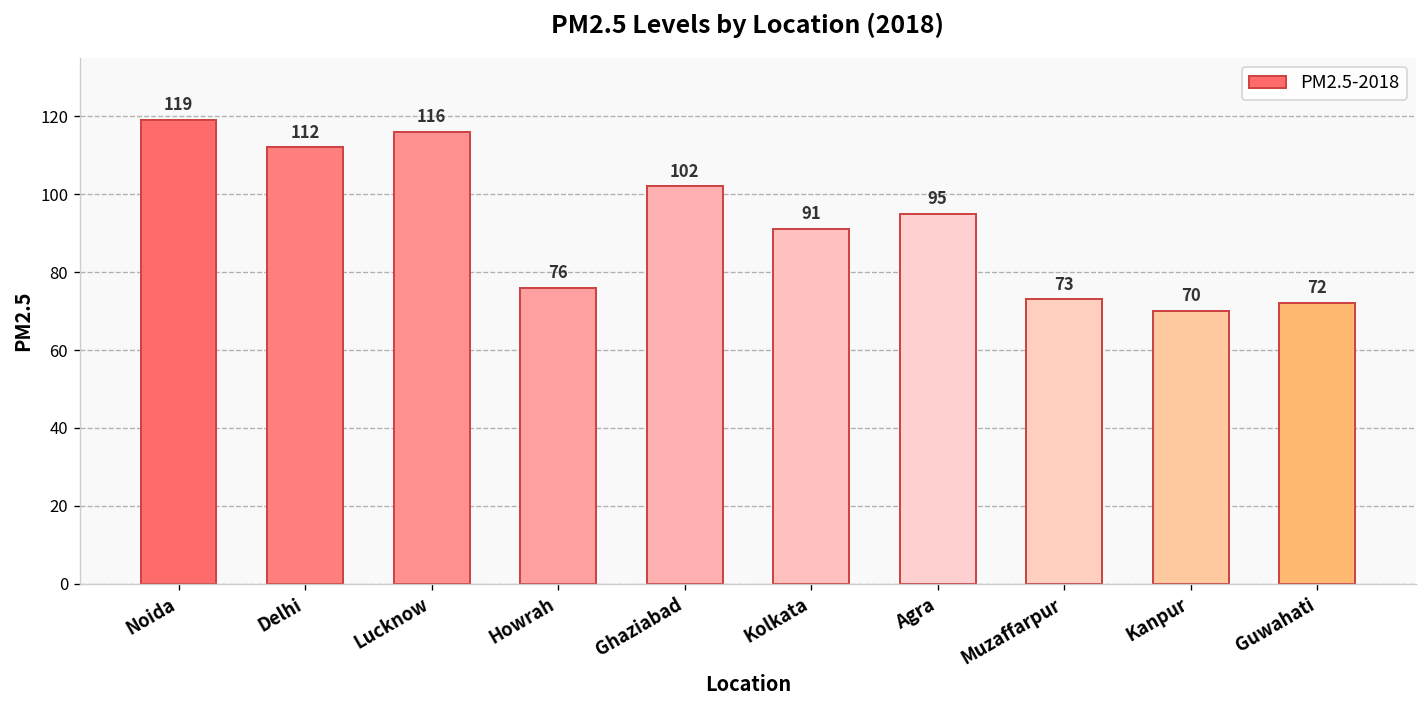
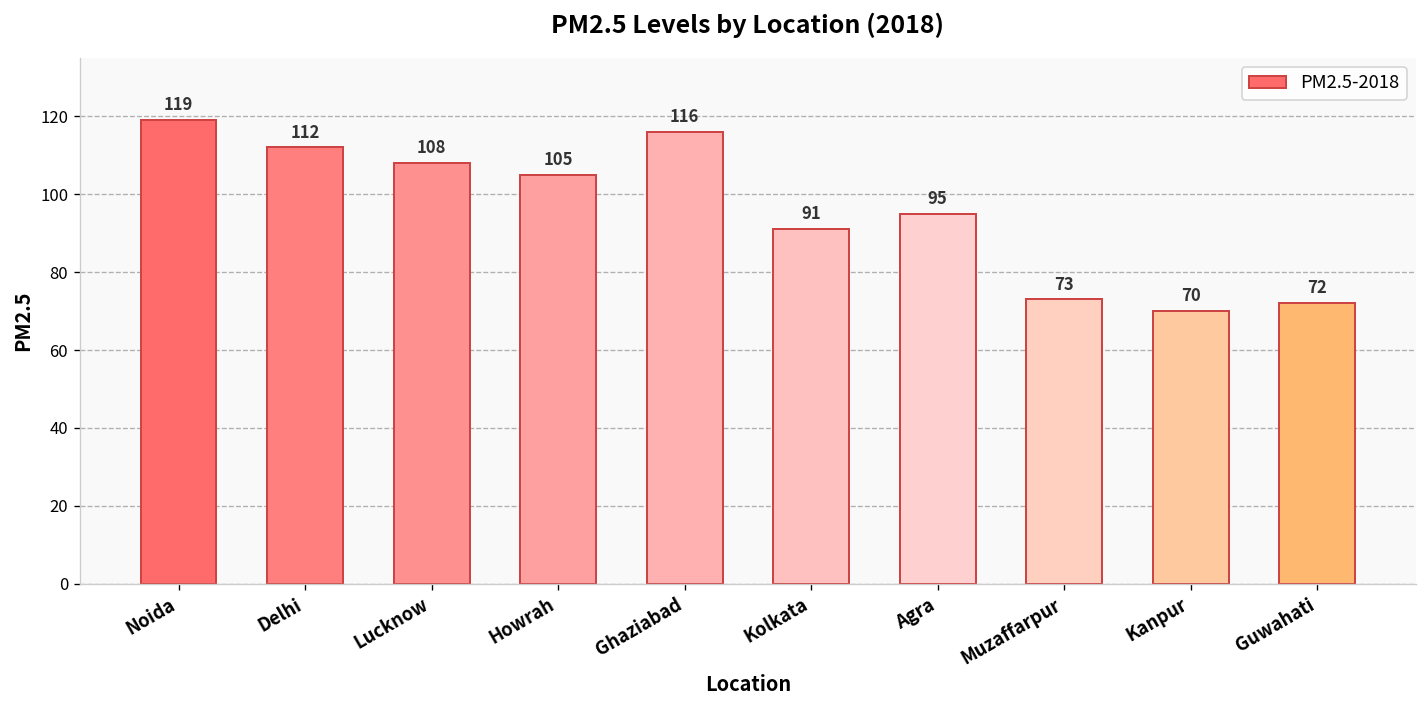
Lucknow: 116 -> 108
Howrah: 76 -> 105
Ghaziabad: 102 -> 116
